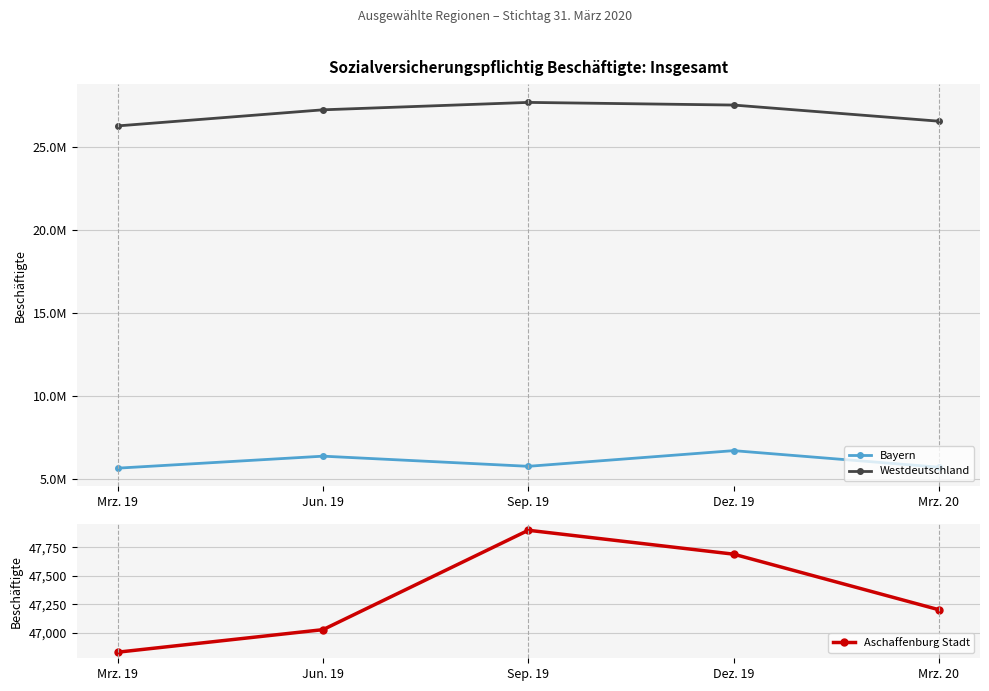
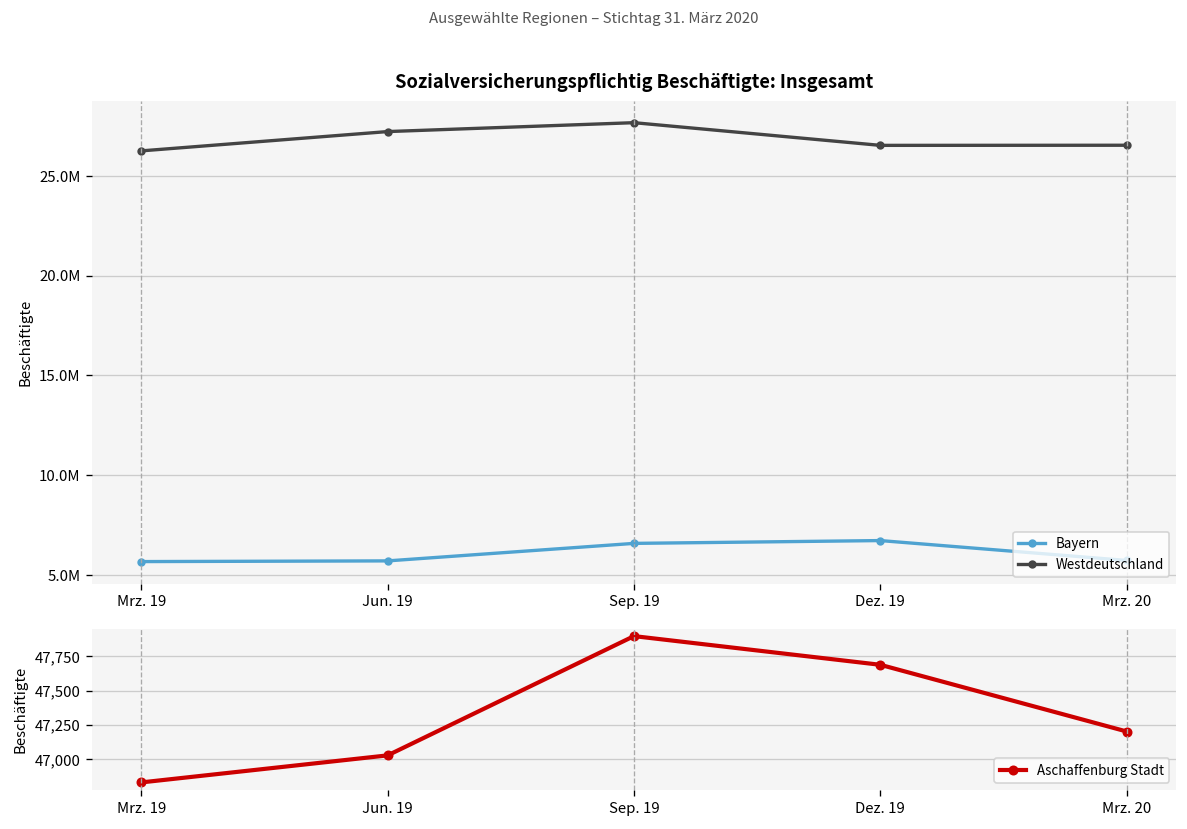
Sozialversicherungspflichtig Beschäftigte: Insgesamt, Bayern, Jun. 19: 6400000 -> 5700000
Sozialversicherungspflichtig Beschäftigte: Insgesamt, Bayern, Sep. 19: 5800000 -> 6600000
Sozialversicherungspflichtig Beschäftigte: Insgesamt, Westdeutschland, Dez. 19: 27500000 -> 26500000
